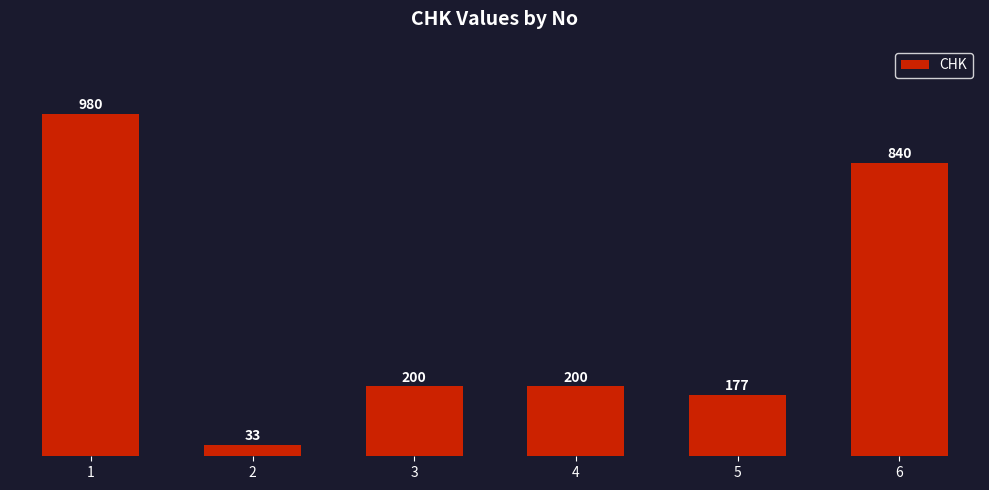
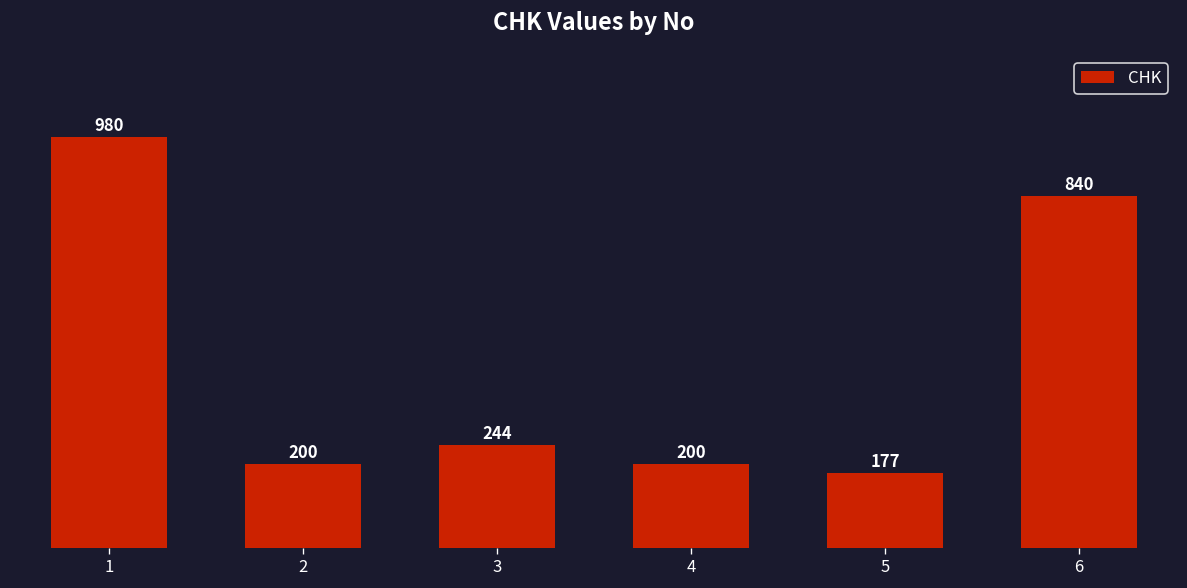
2: 33 -> 200
3: 200 -> 244
